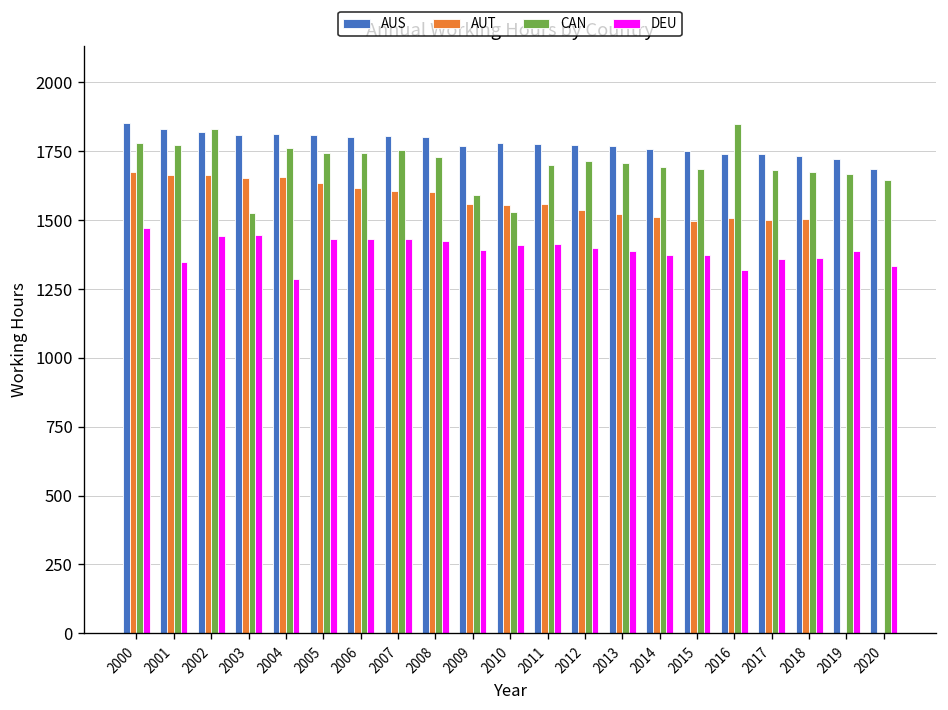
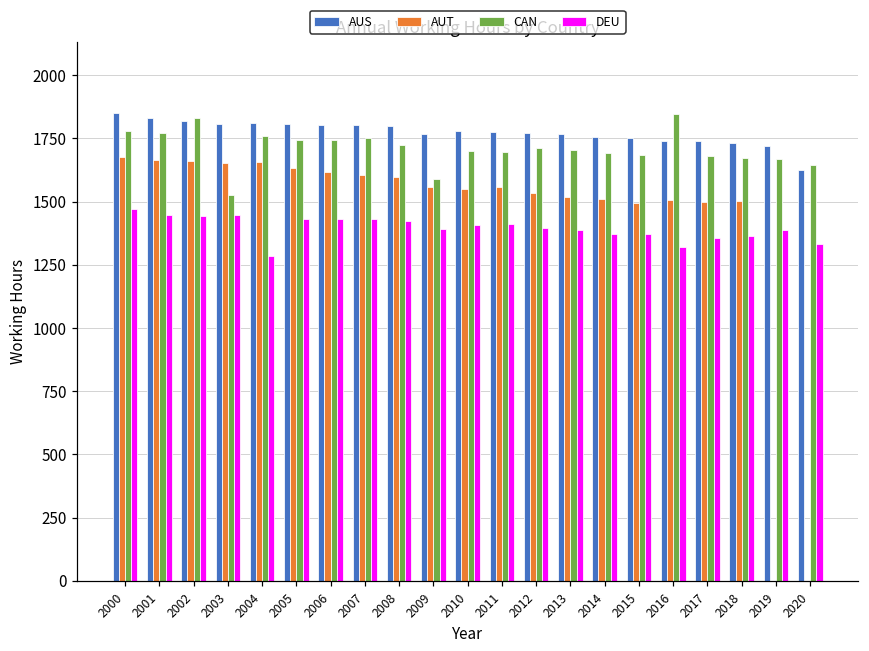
DEU, 2001: 1350 -> 1450
CAN, 2010: 1530 -> 1700
AUS, 2020: 1680 -> 1630
